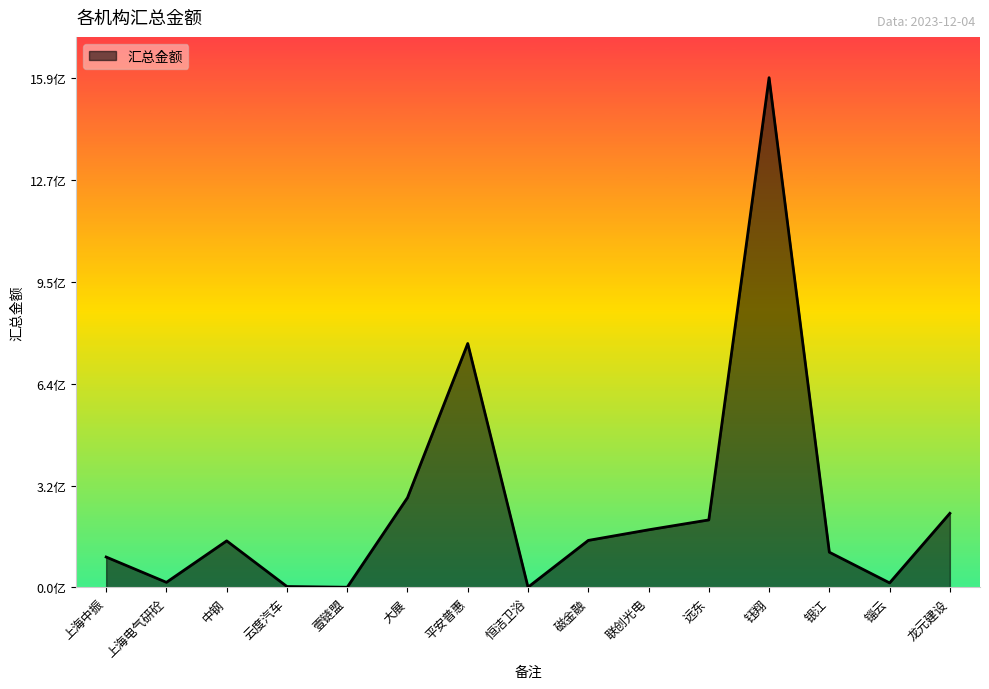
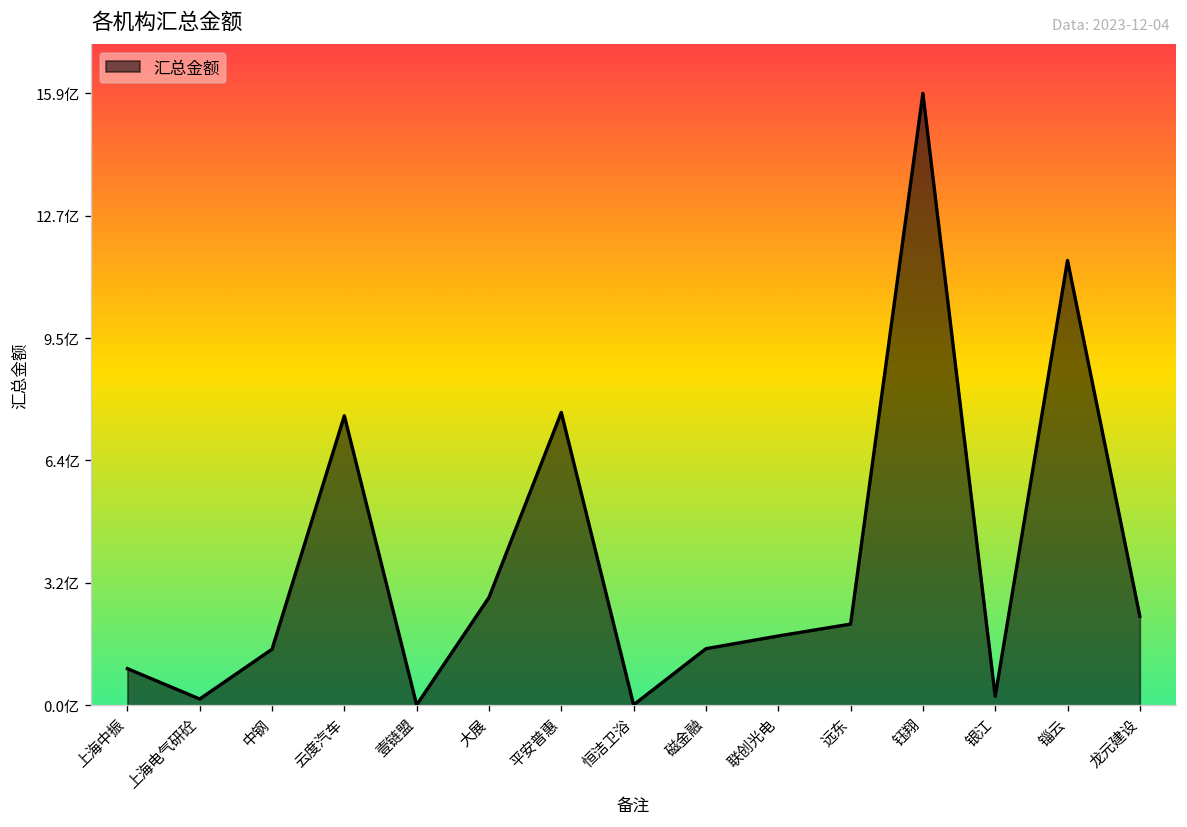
云度汽车: 0.0亿 -> 7.5亿
银江: 1.1亿 -> 0.2亿
锱云: 0.1亿 -> 11.6亿
